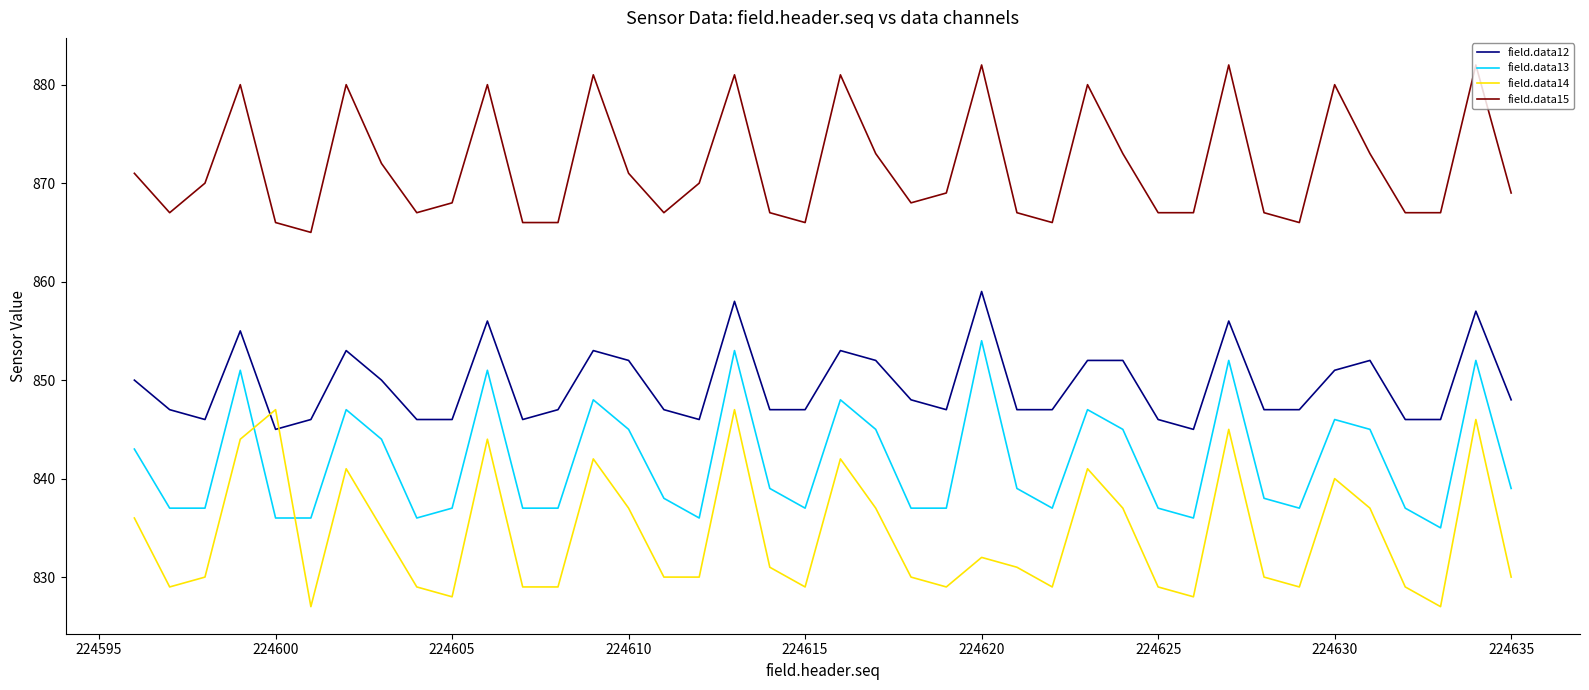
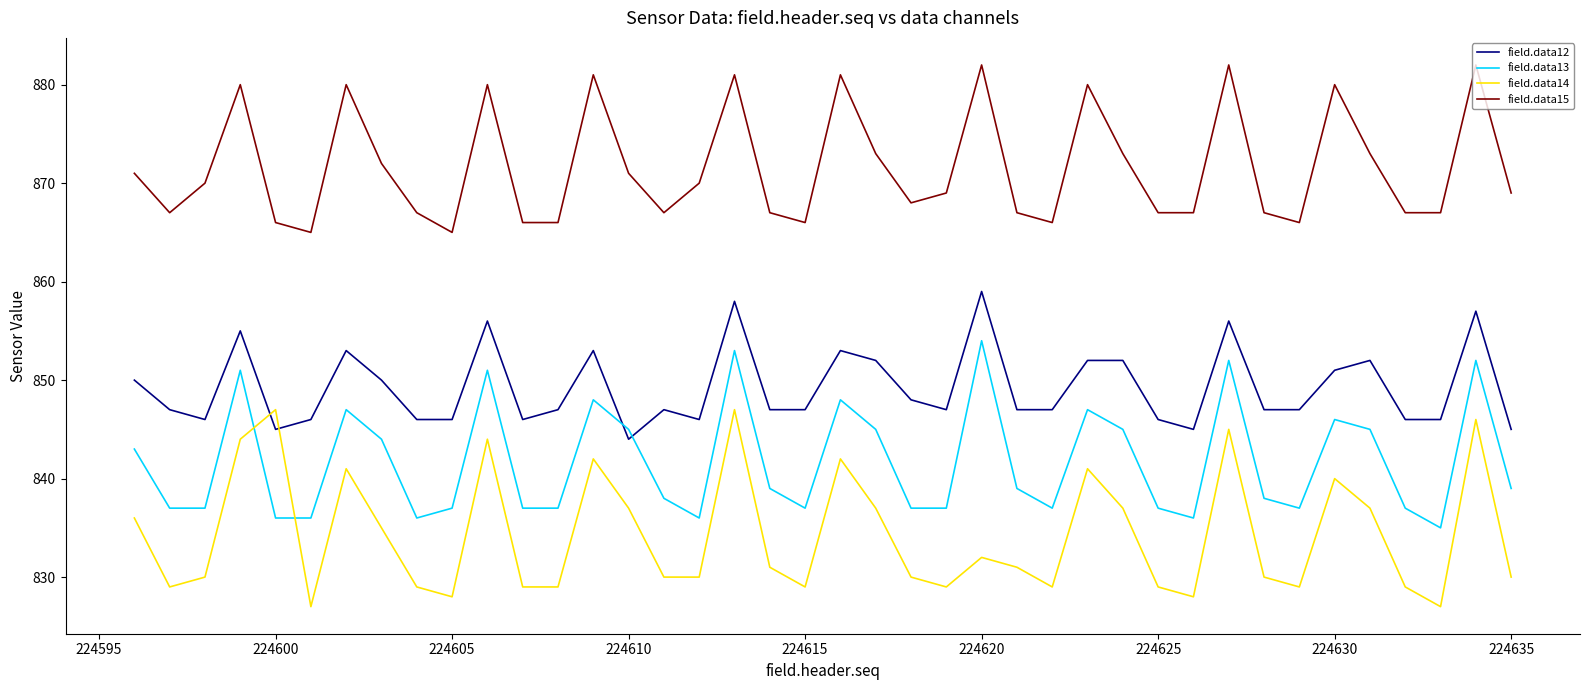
field.data15, 224605: 868 -> 865
field.data12, 224610: 852 -> 844
field.data12, 224635: 848 -> 845
